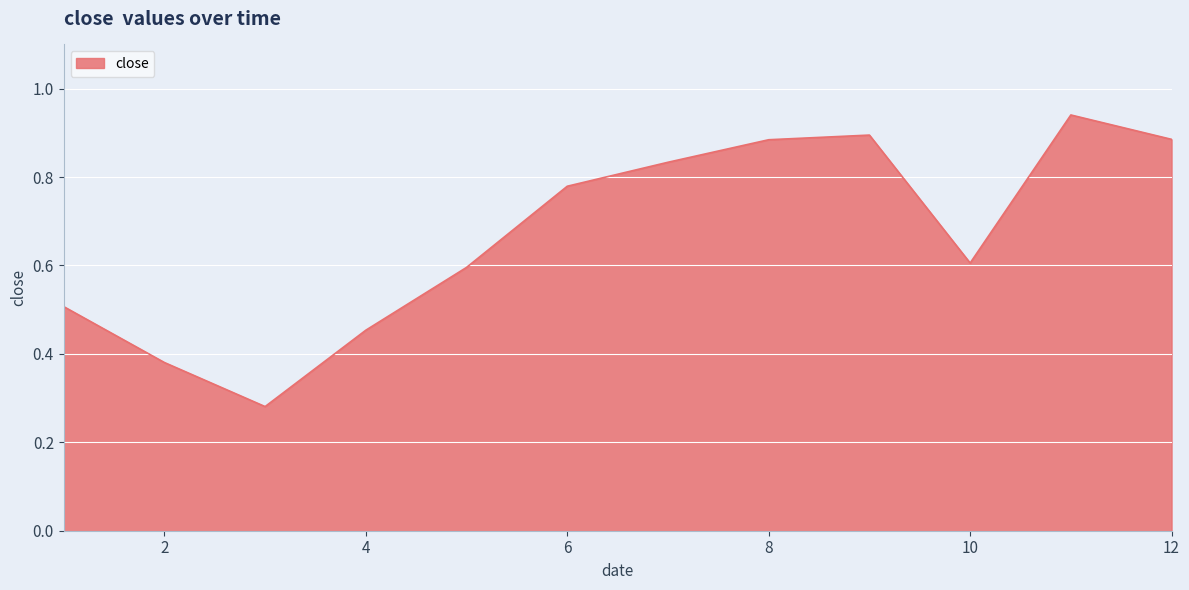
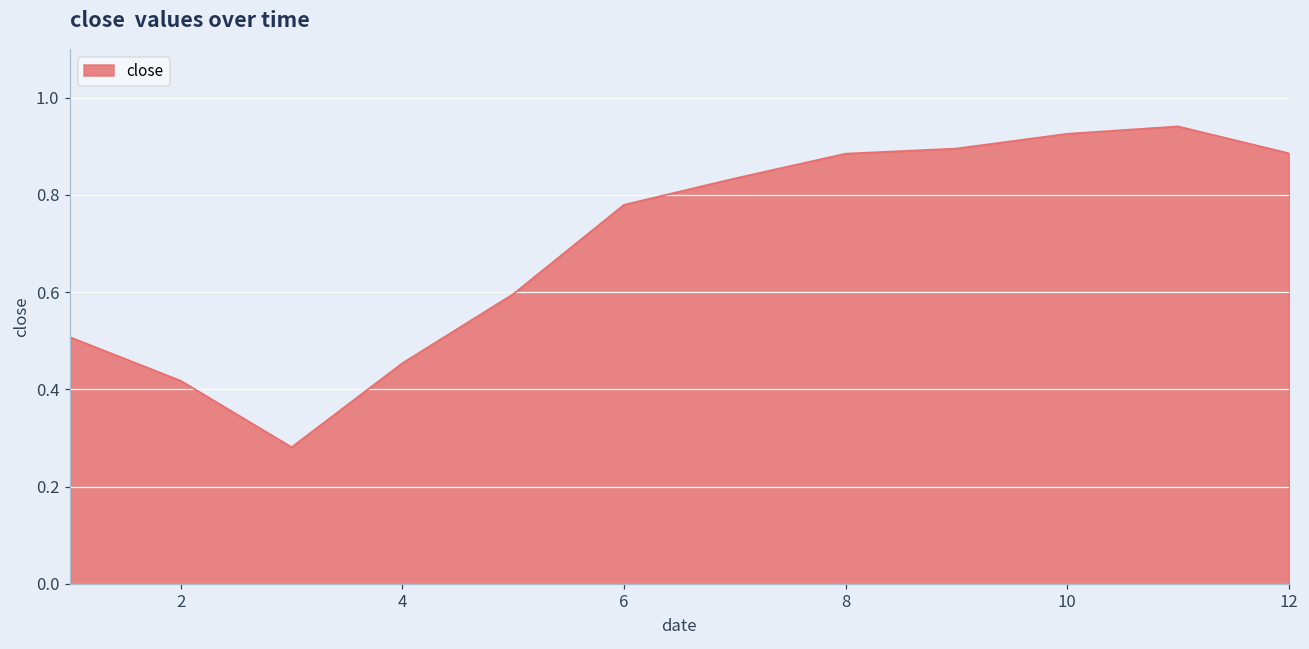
2: 0.38 -> 0.42
10: 0.61 -> 0.93
